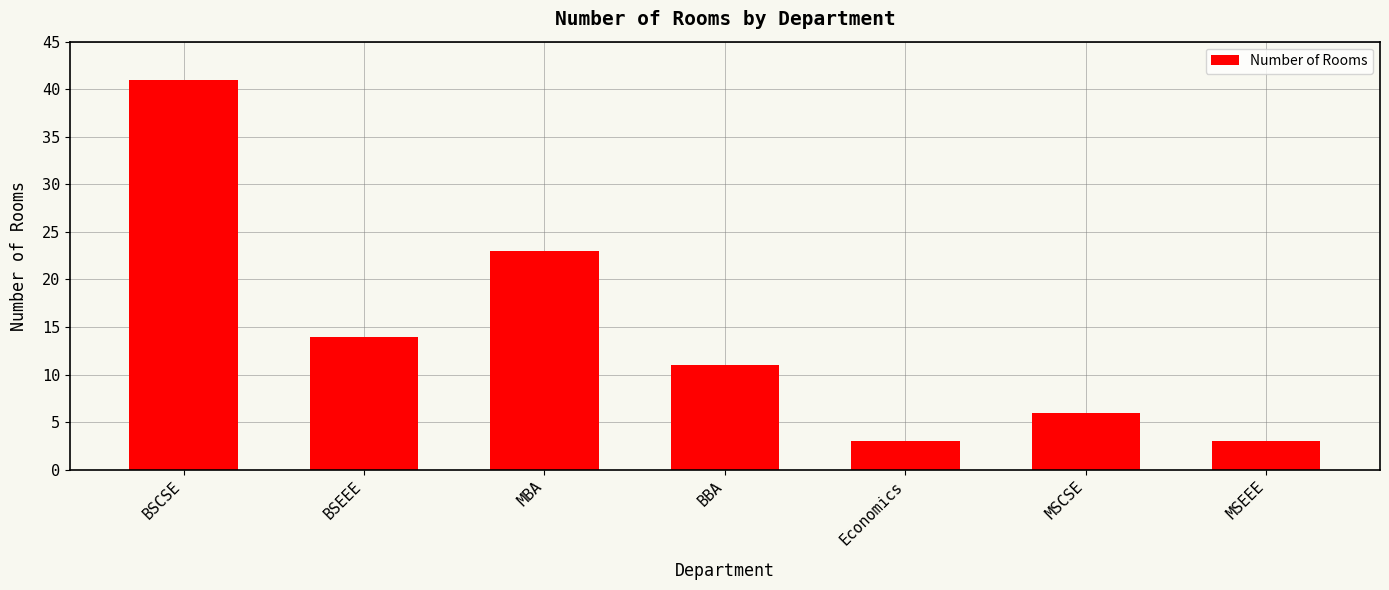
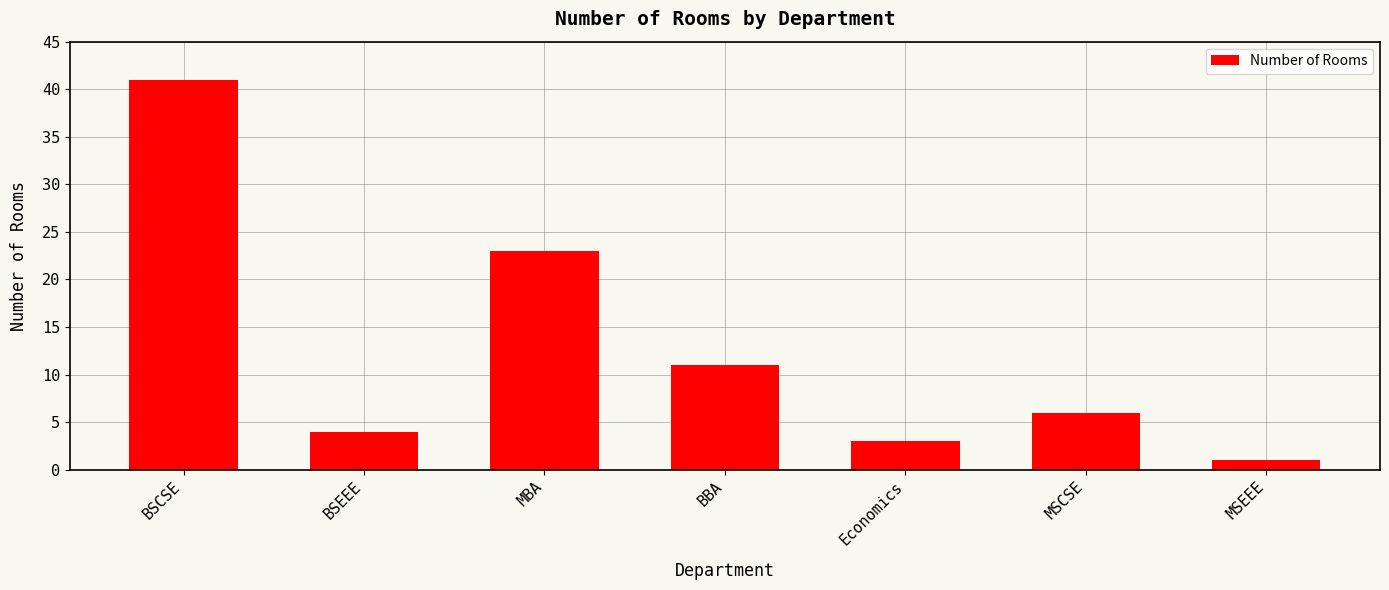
BSEEE: 14 -> 4
MSEEE: 3 -> 1
